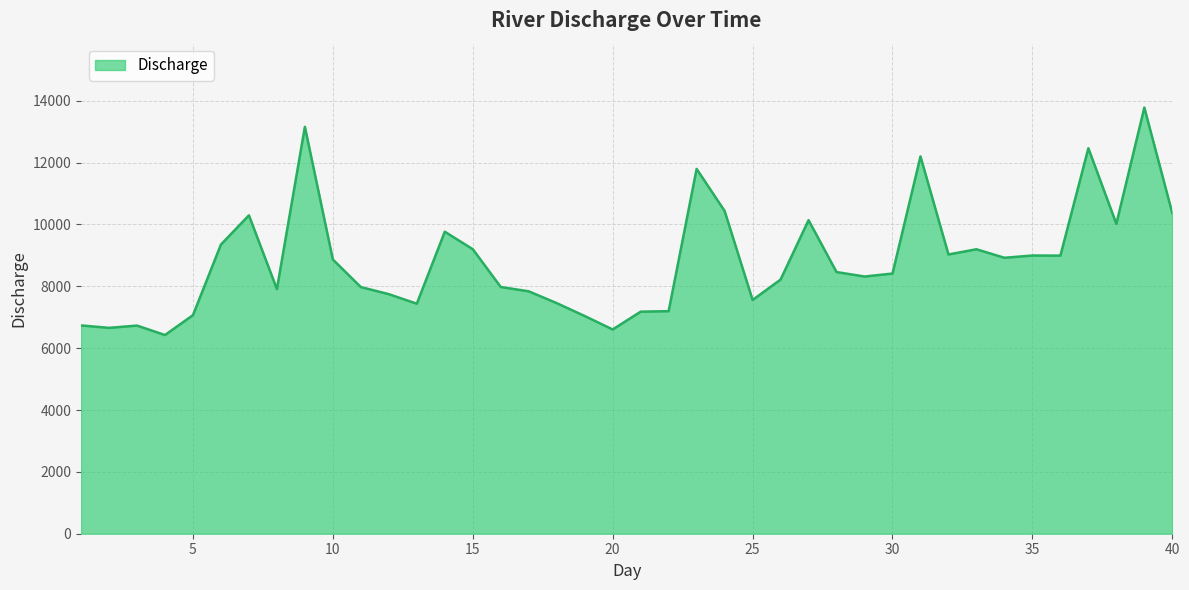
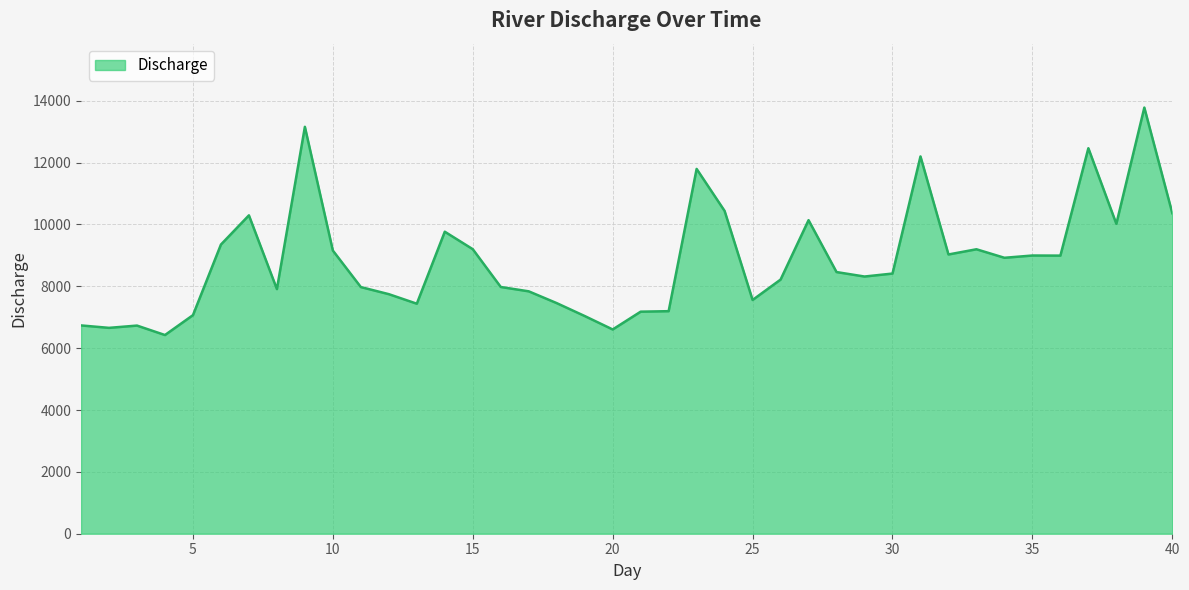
10: 8900 -> 9200
